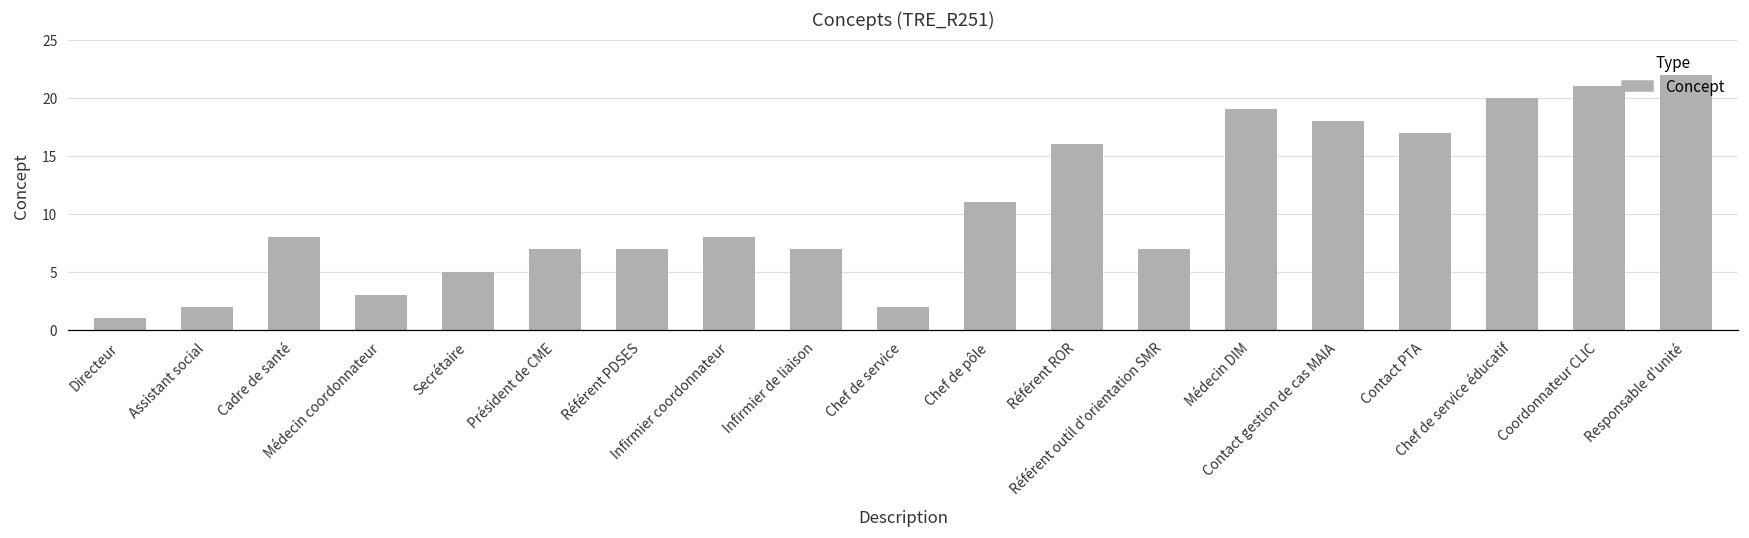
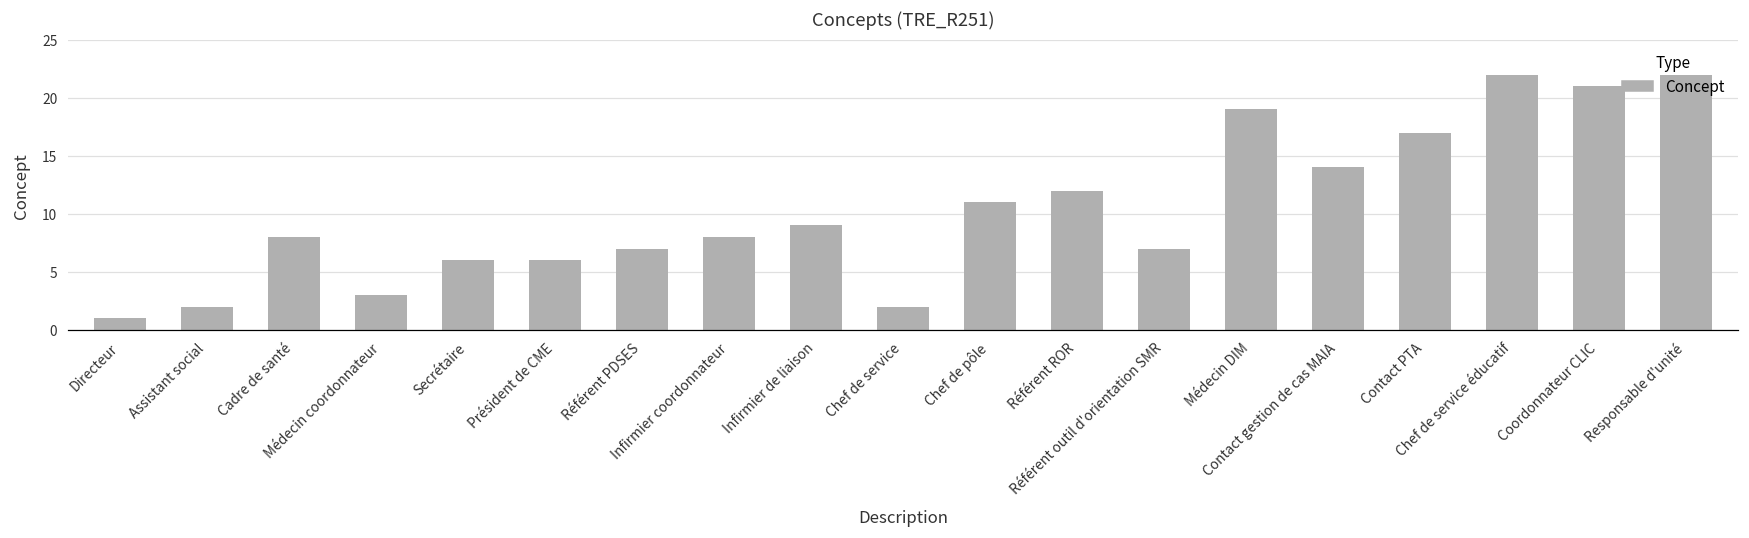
Secrétaire: 5 -> 6
Président de CME: 7 -> 6
Infirmier de liaison: 7 -> 9
Référent ROR: 16 -> 12
Contact gestion de cas MAIA: 18 -> 14
Chef de service éducatif: 20 -> 22
